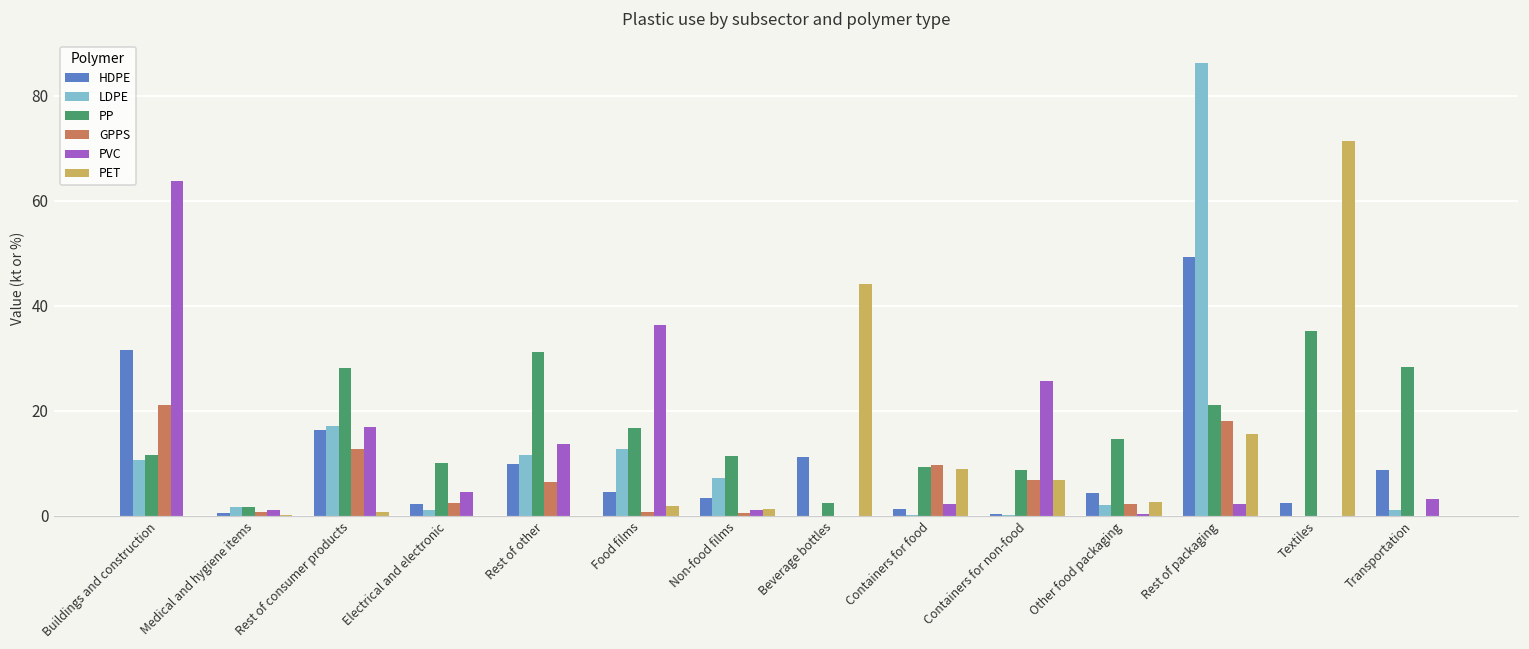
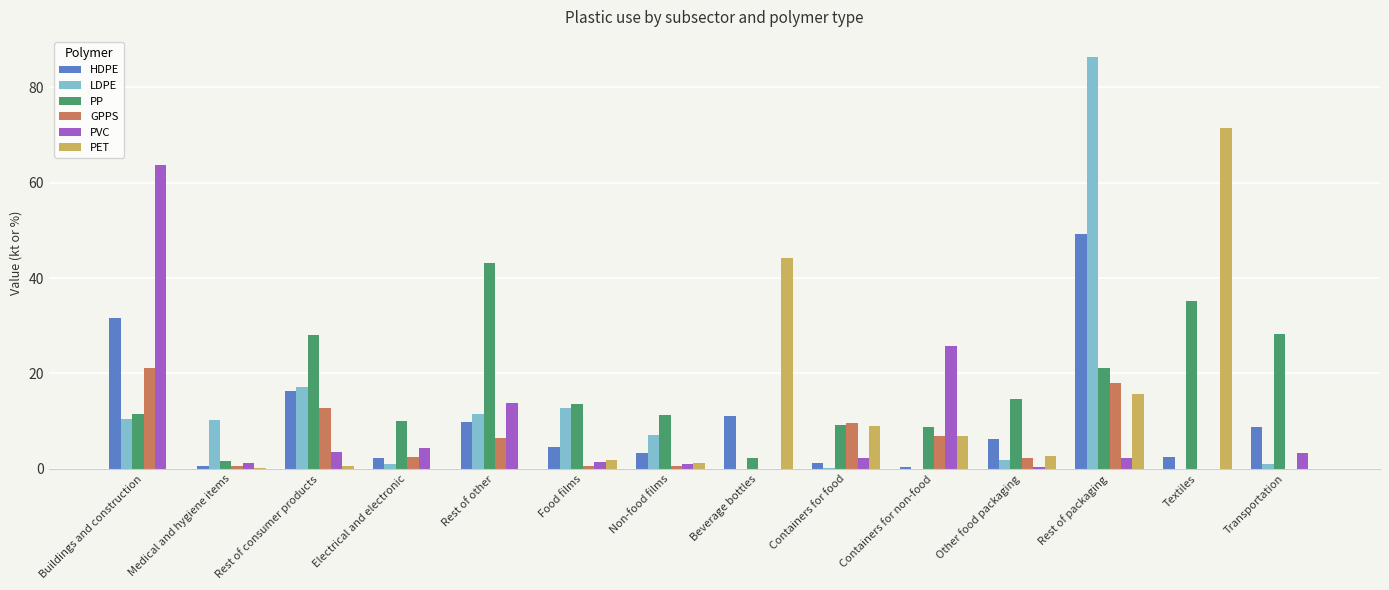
LDPE, Medical and hygiene items: 2 -> 10
PVC, Rest of consumer products: 17 -> 4
PP, Rest of other: 31 -> 43
PP, Food films: 17 -> 14
PVC, Food films: 36 -> 1
HDPE, Other food packaging: 4 -> 6
